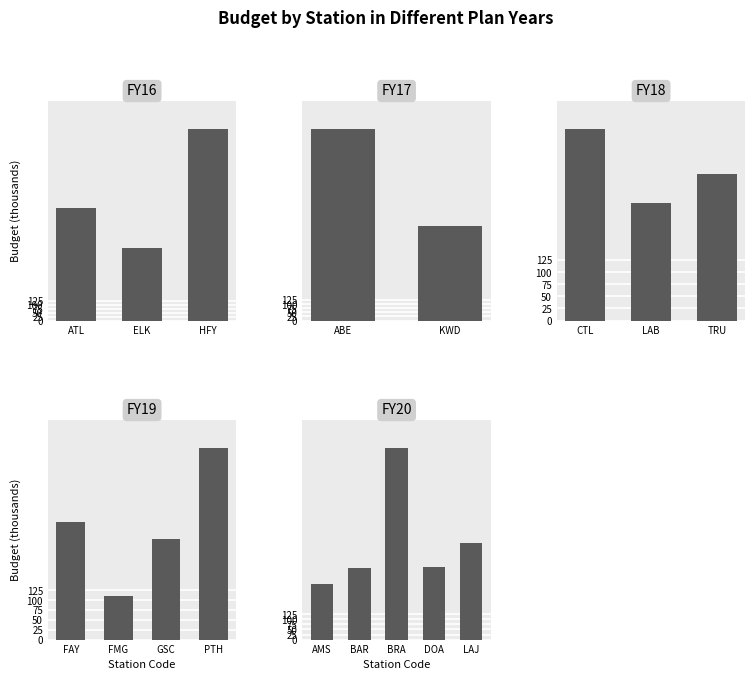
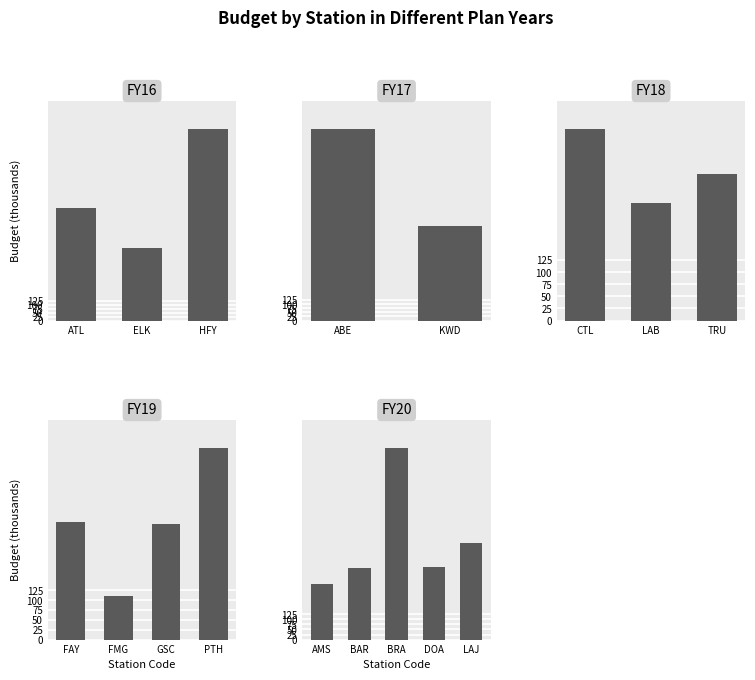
FY19, GSC: 260 -> 290
